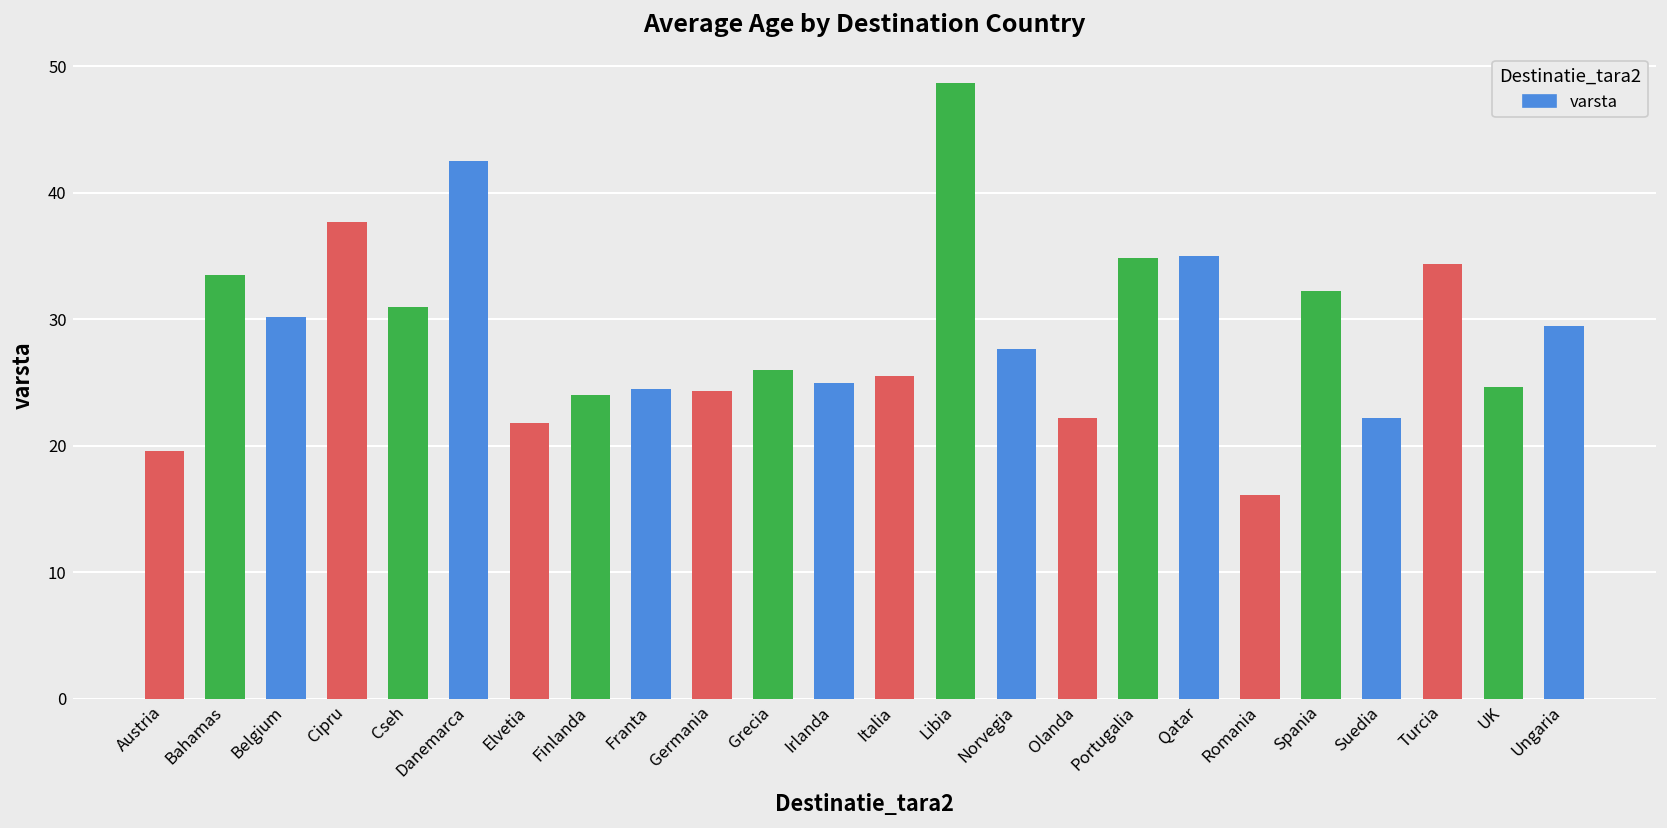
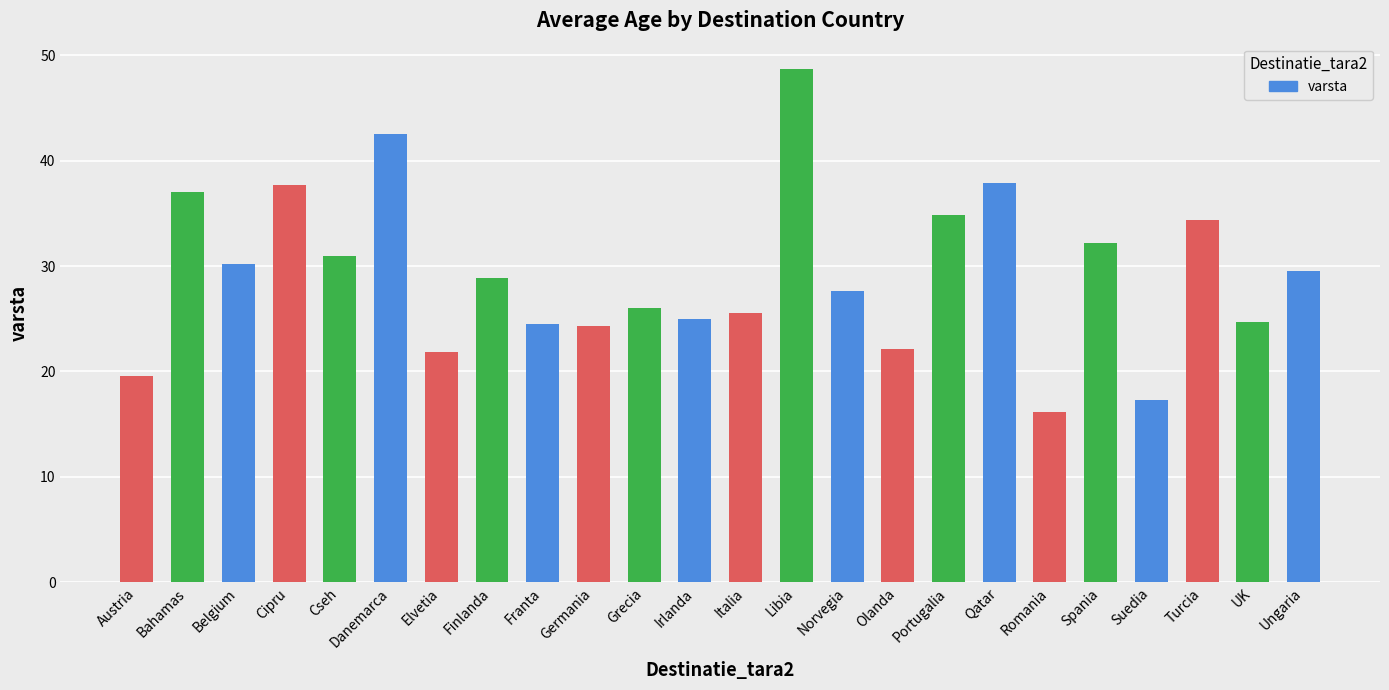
Bahamas: 33.5 -> 37.0
Finlanda: 24.0 -> 28.9
Qatar: 35.0 -> 37.9
Suedia: 22.2 -> 17.3
